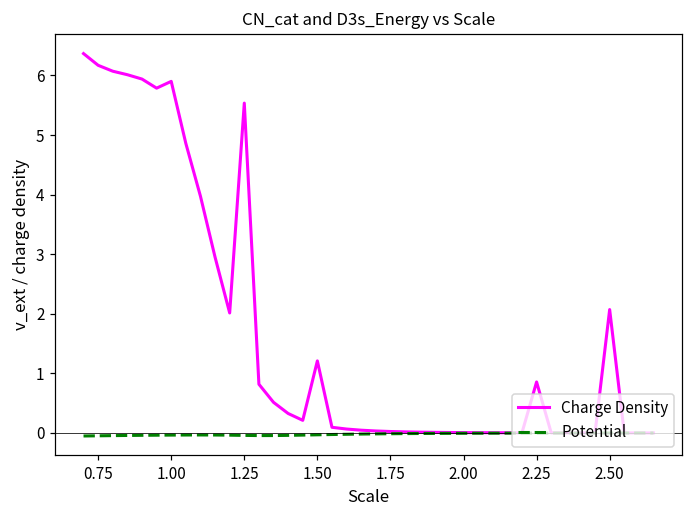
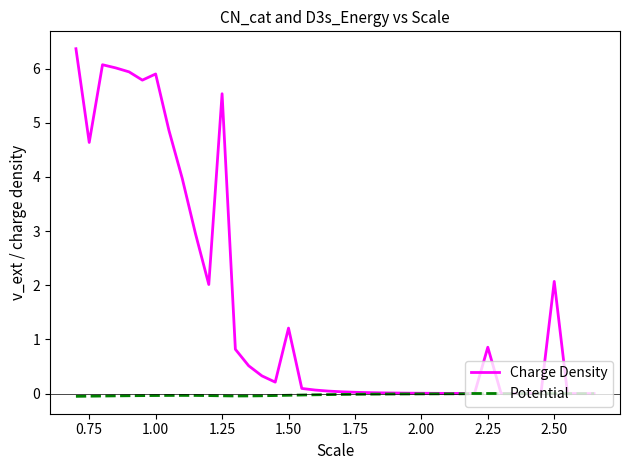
Charge Density, 0.75: 6.2 -> 4.6
